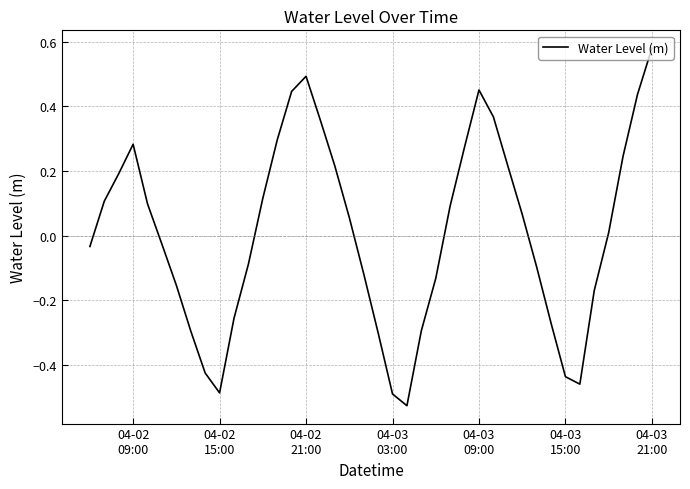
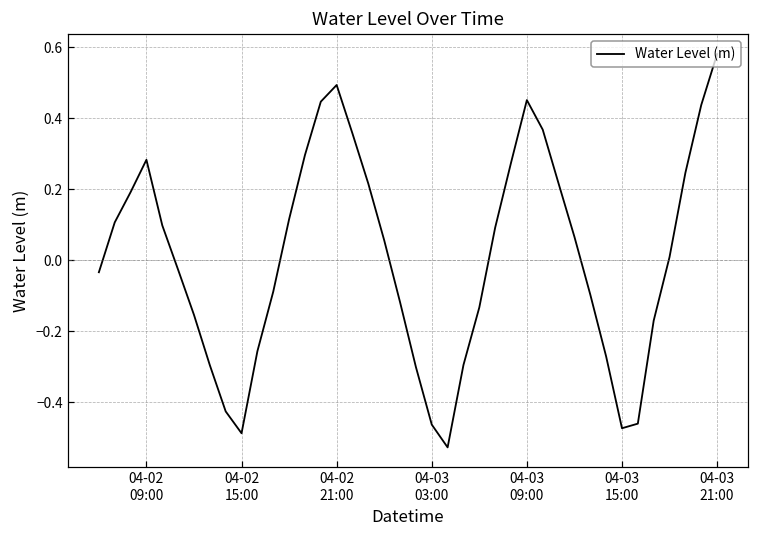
04-03 03:00: -0.49 -> -0.46
04-03 15:00: -0.44 -> -0.47
